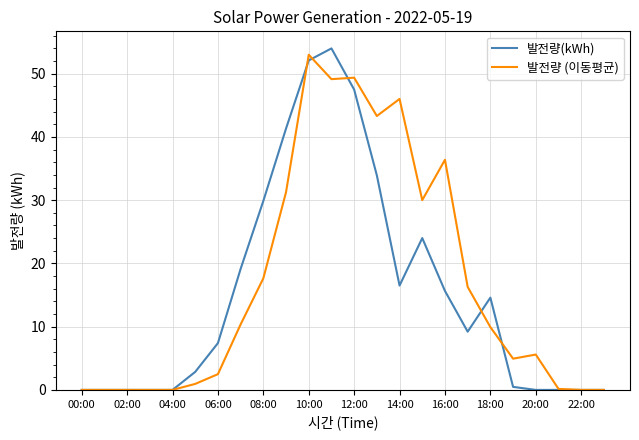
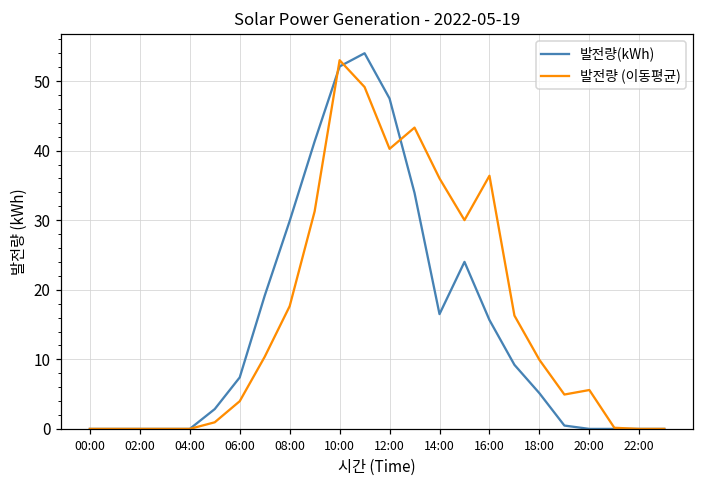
발전량 (이동평균), 06:00: 2 -> 4
발전량 (이동평균), 12:00: 49 -> 40
발전량 (이동평균), 14:00: 46 -> 36
발전량(kWh), 18:00: 15 -> 5
